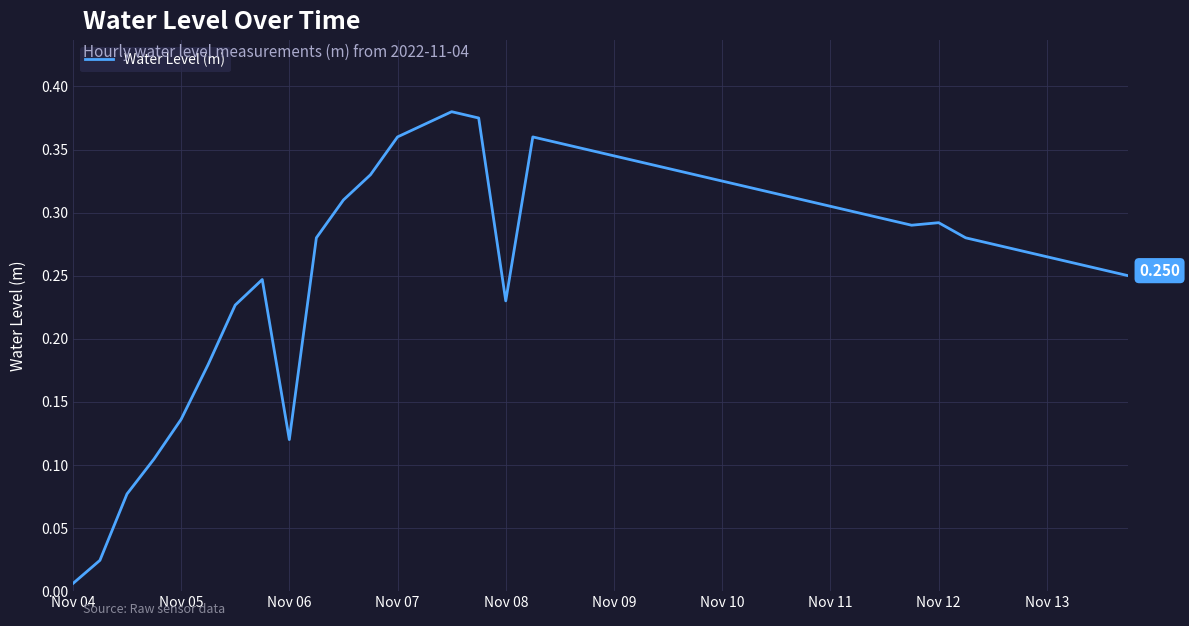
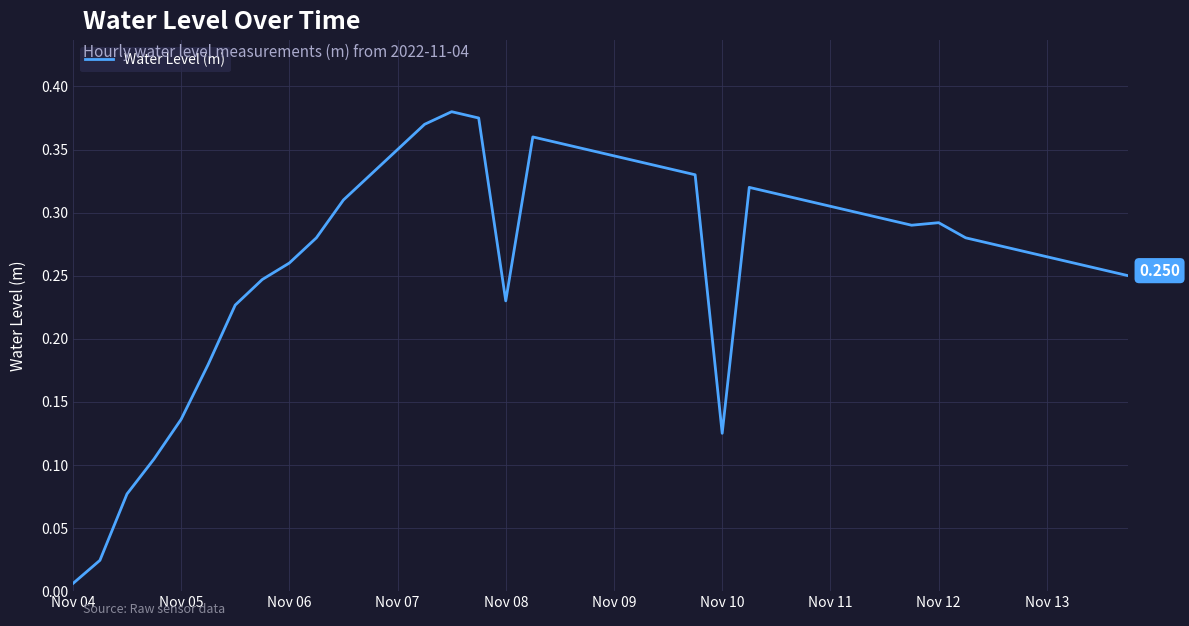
Nov 06: 0.12 -> 0.26
Nov 07: 0.36 -> 0.35
Nov 10: 0.325 -> 0.125
